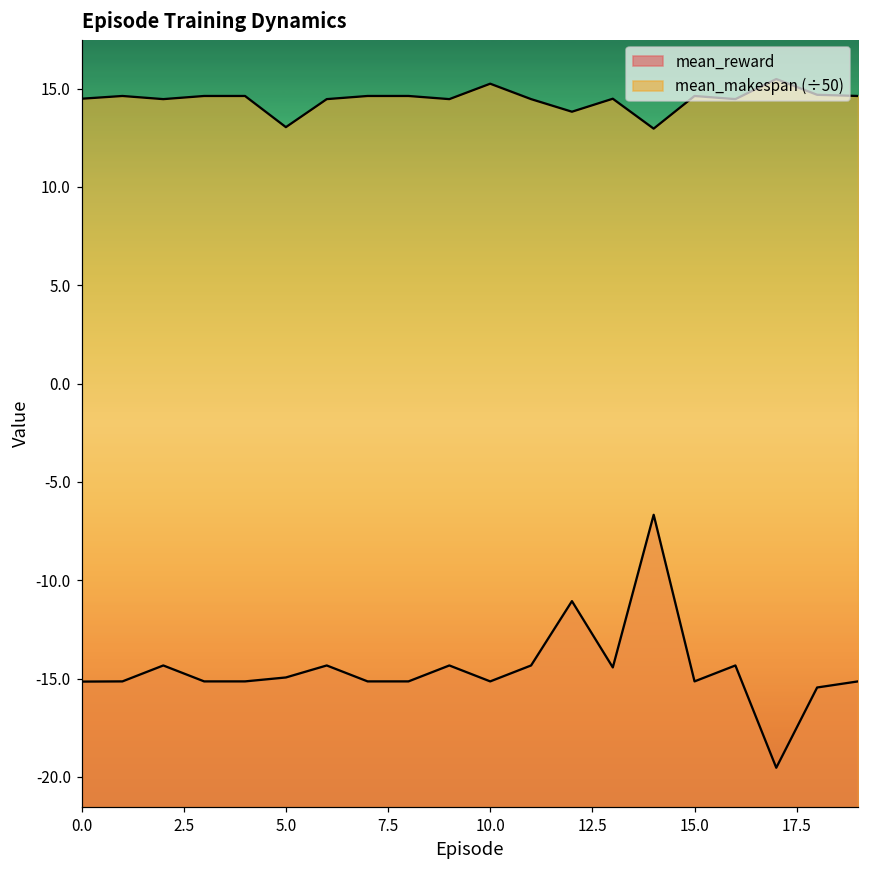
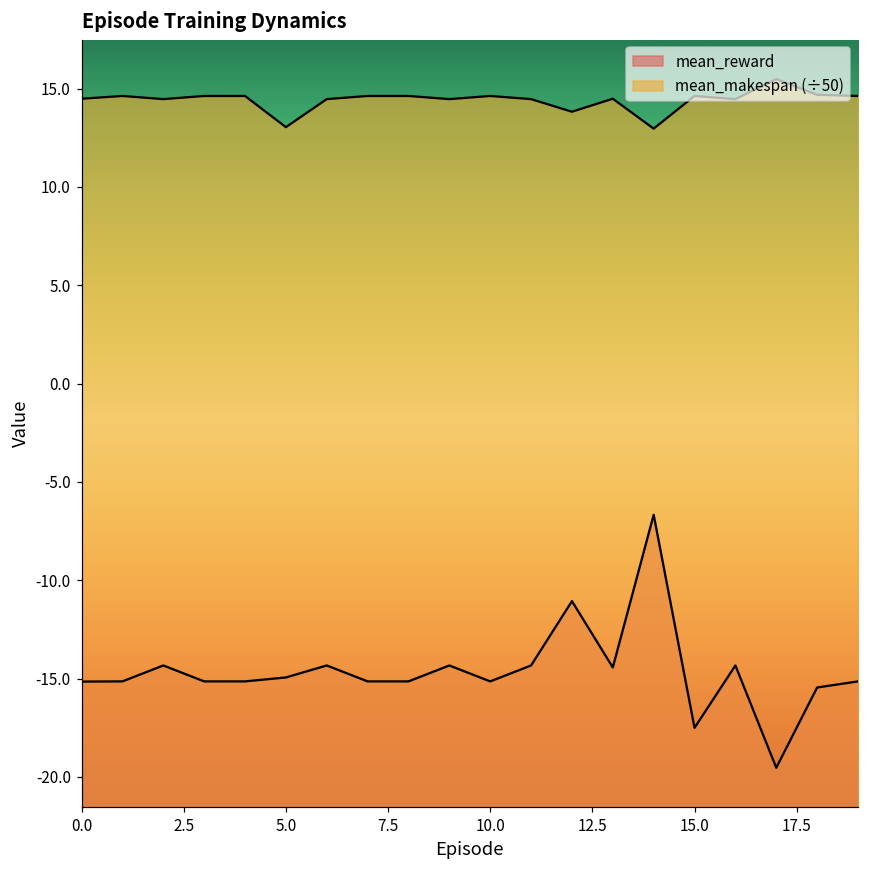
mean_makespan (÷50), 10.0: 15.2 -> 14.6
mean_reward, 15.0: -15.1 -> -17.5
